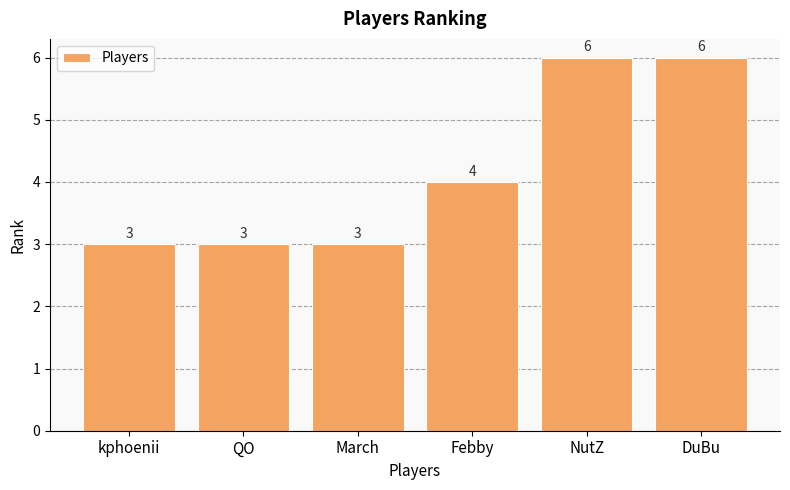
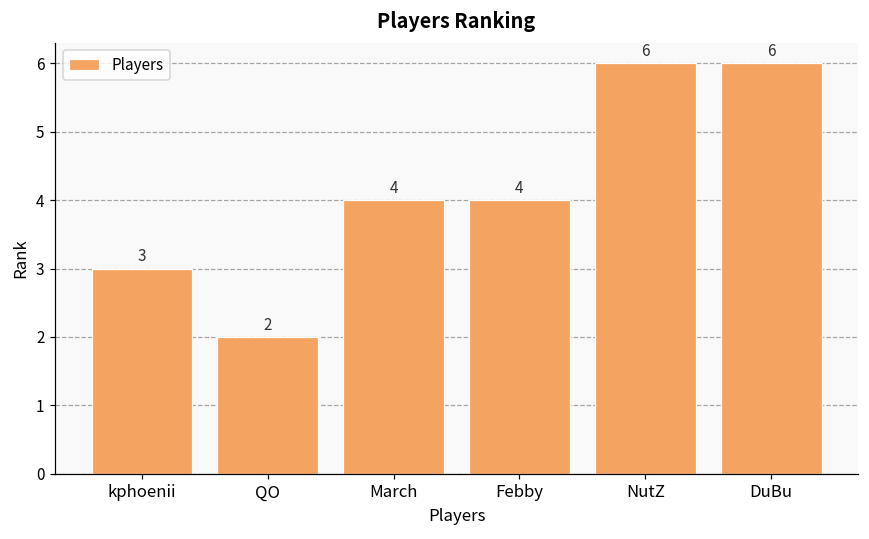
QO: 3 -> 2
March: 3 -> 4
